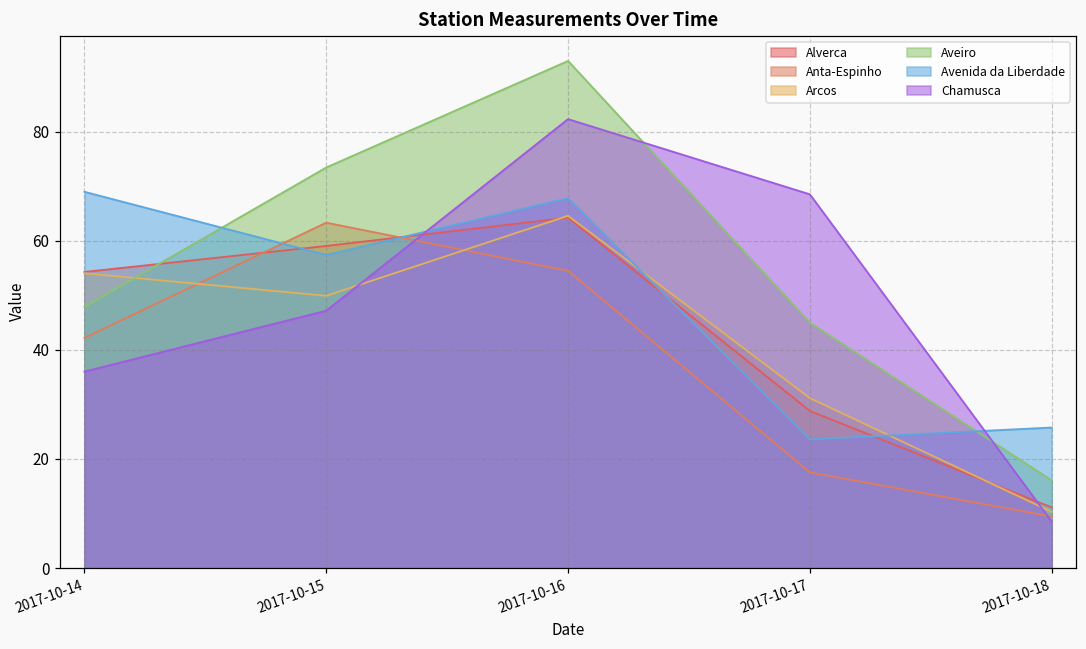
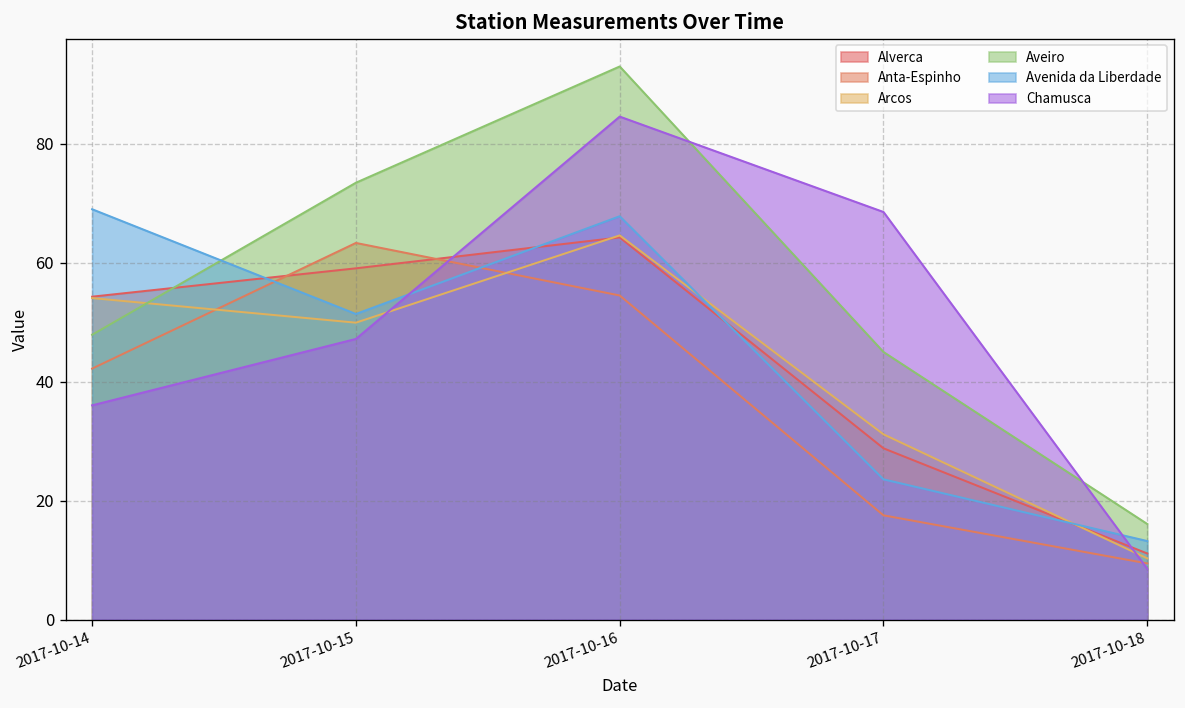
Avenida da Liberdade, 2017-10-15: 57 -> 51
Chamusca, 2017-10-16: 82 -> 85
Avenida da Liberdade, 2017-10-18: 26 -> 13
